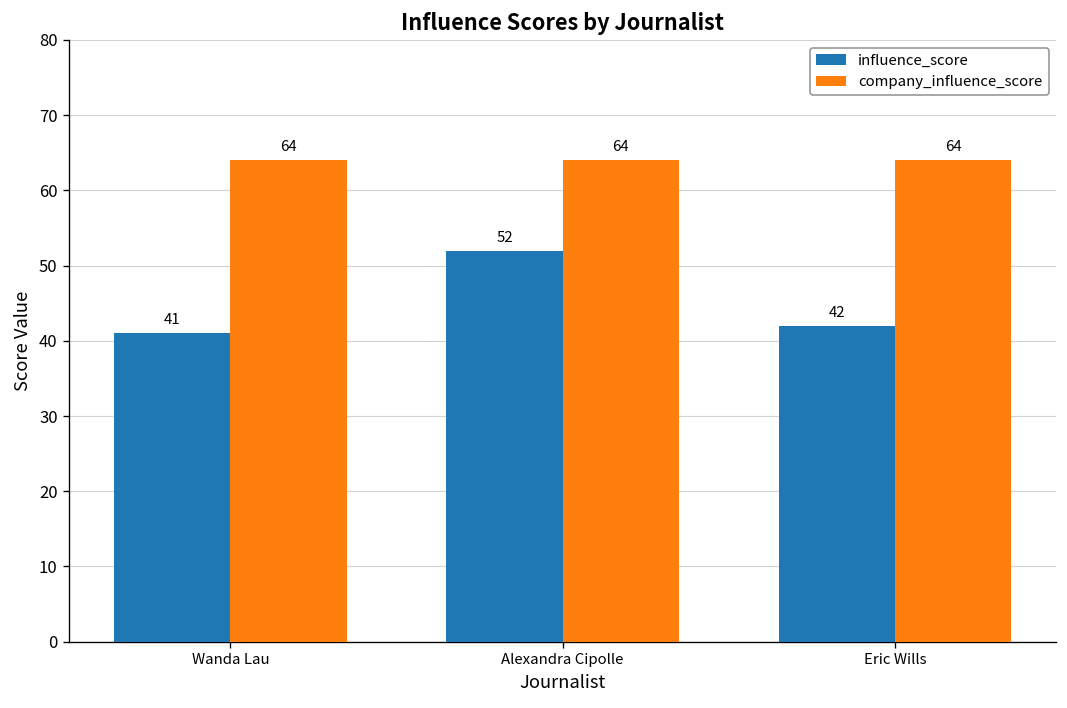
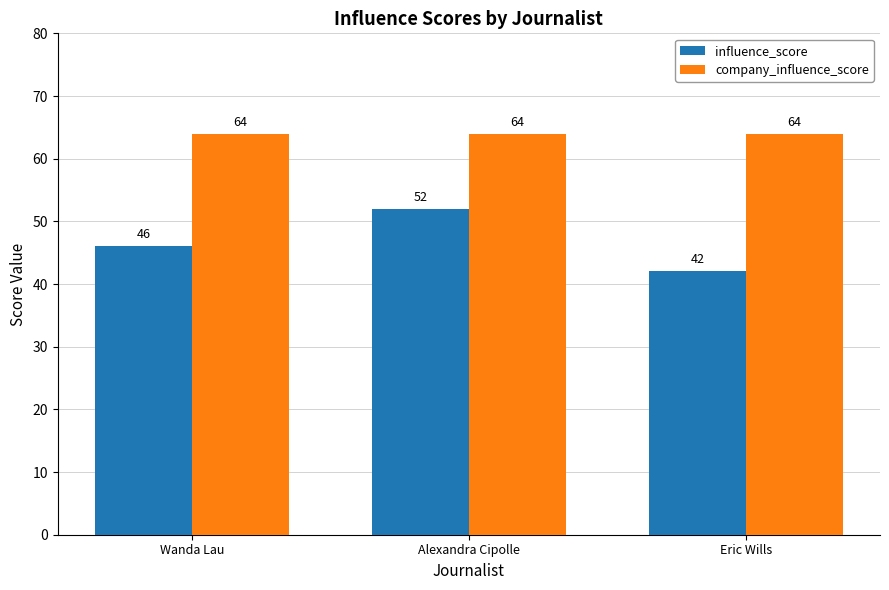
influence_score, Wanda Lau: 41 -> 46
